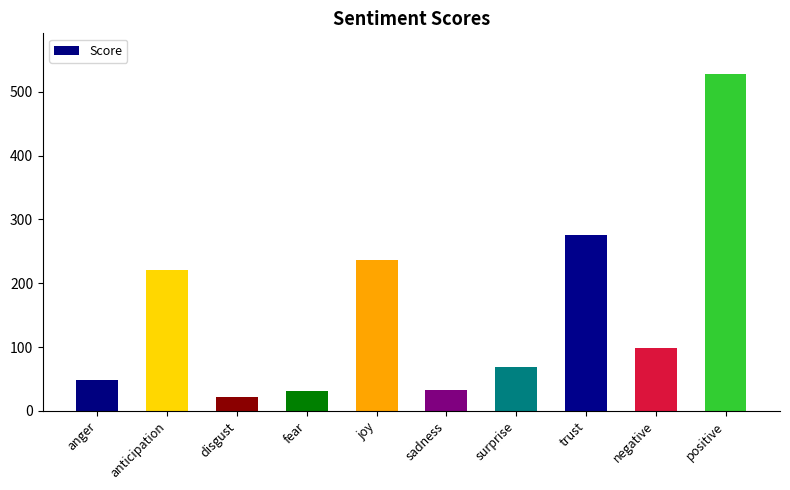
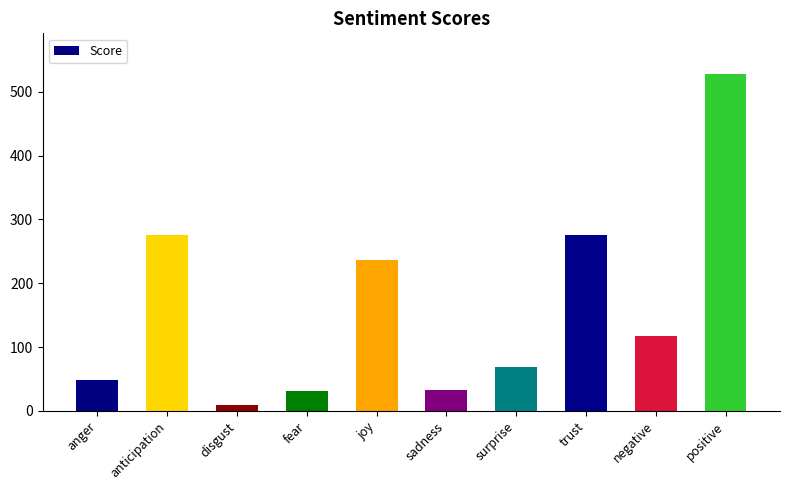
anticipation: 220 -> 280
disgust: 20 -> 10
negative: 100 -> 120
